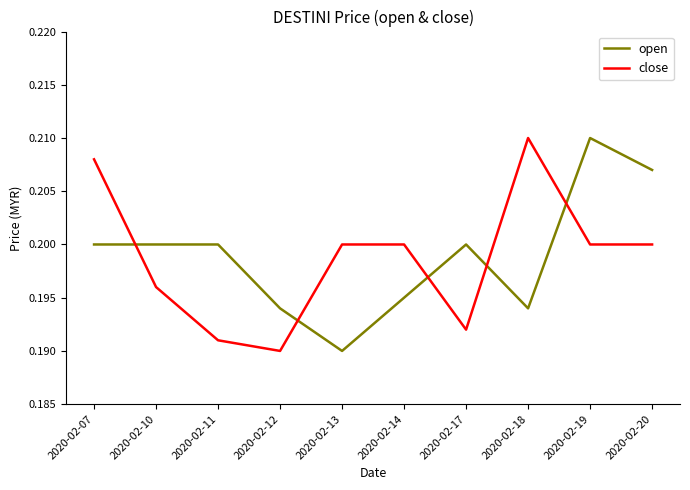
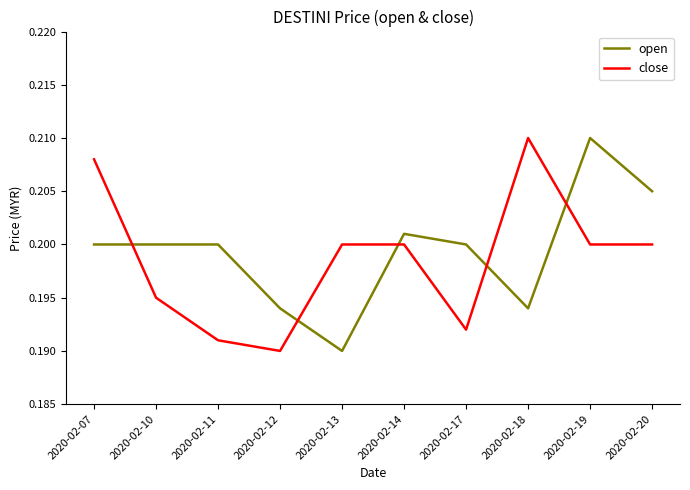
close, 2020-02-10: 0.196 -> 0.195
open, 2020-02-14: 0.195 -> 0.201
open, 2020-02-20: 0.207 -> 0.205
